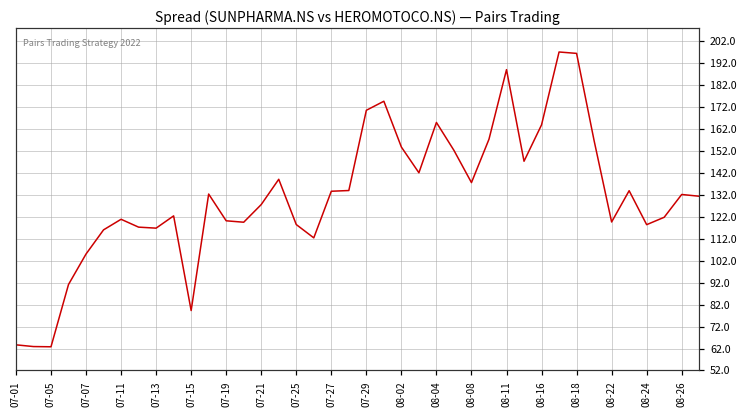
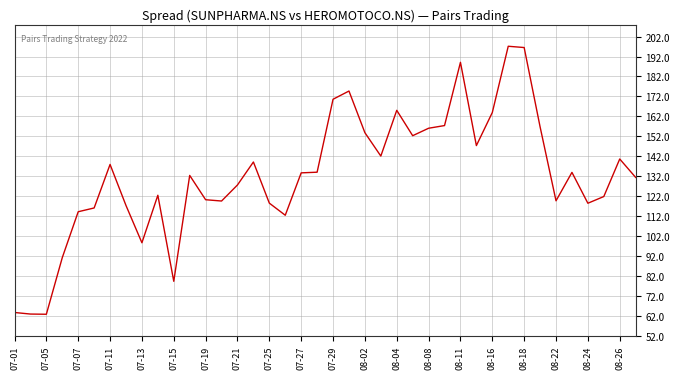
07-07: 105 -> 114
07-11: 121 -> 138
07-13: 117 -> 99
08-08: 138 -> 156
08-26: 132 -> 141
